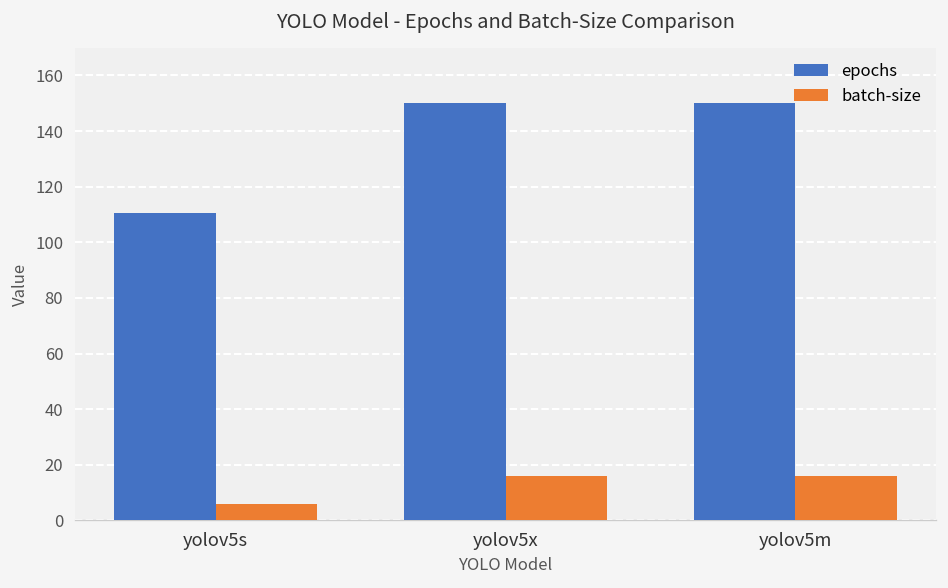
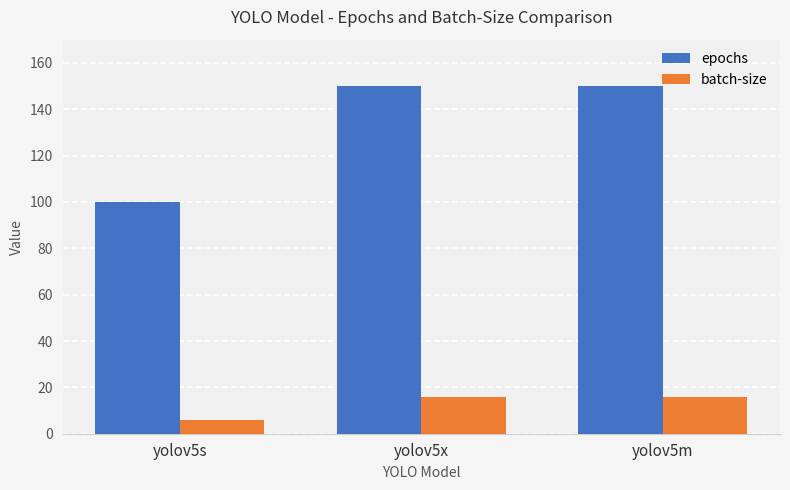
epochs, yolov5s: 111 -> 100
